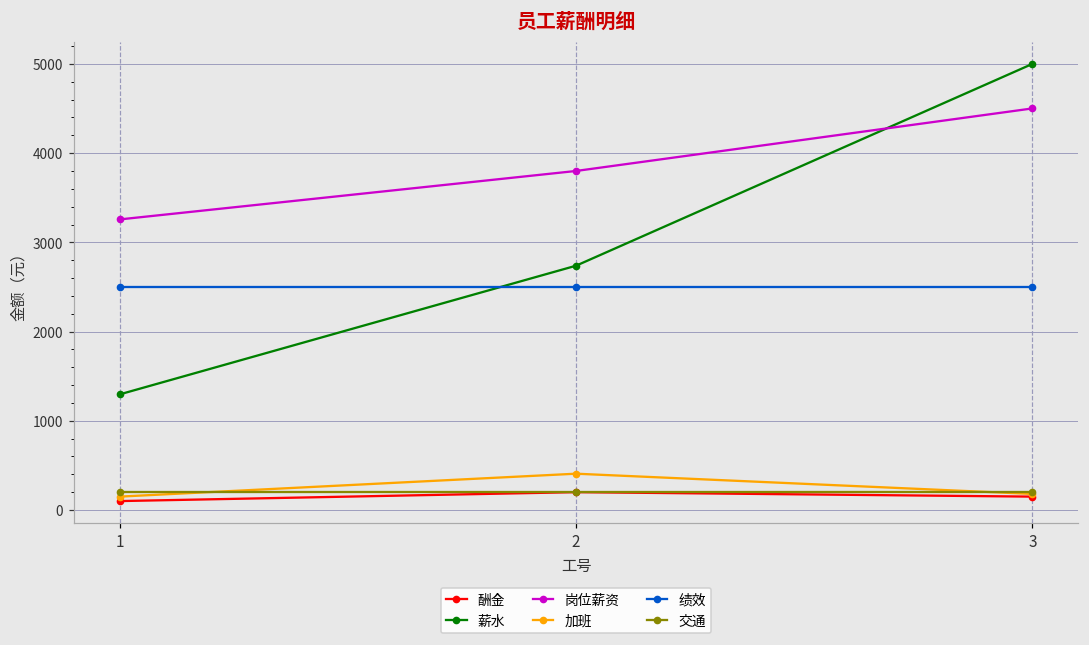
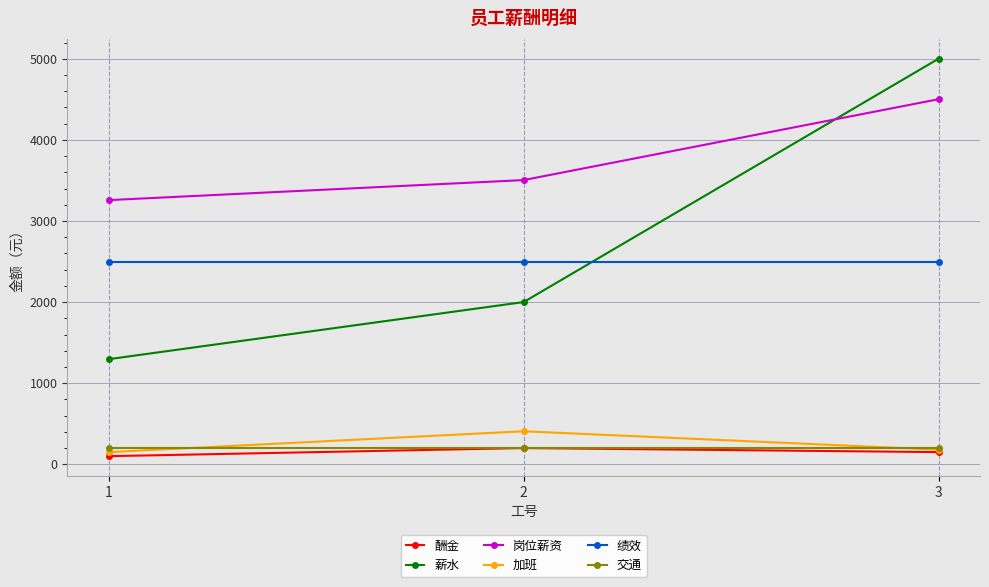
薪水, 2: 2700 -> 2000
岗位薪资, 2: 3800 -> 3500
